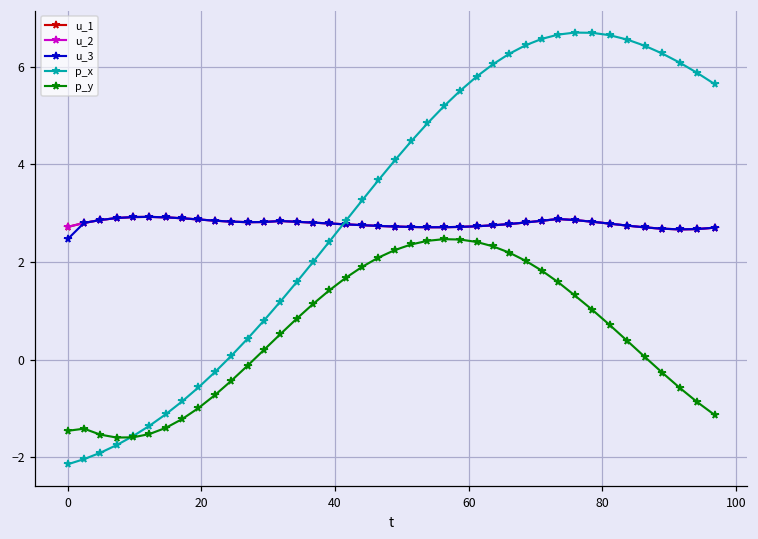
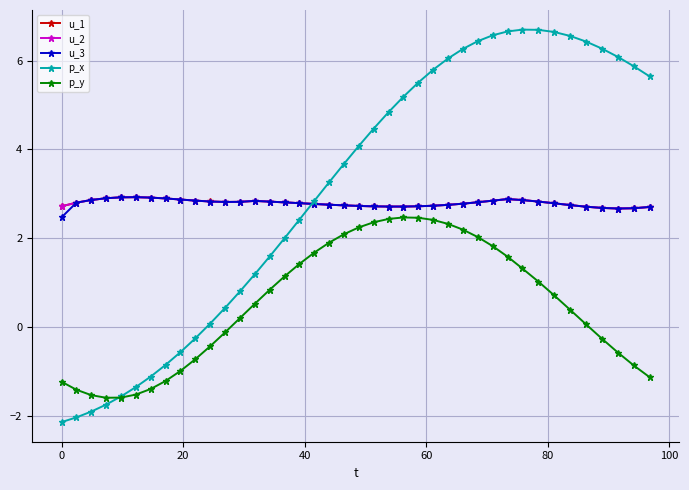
p_y, 0: -1.5 -> -1.2
